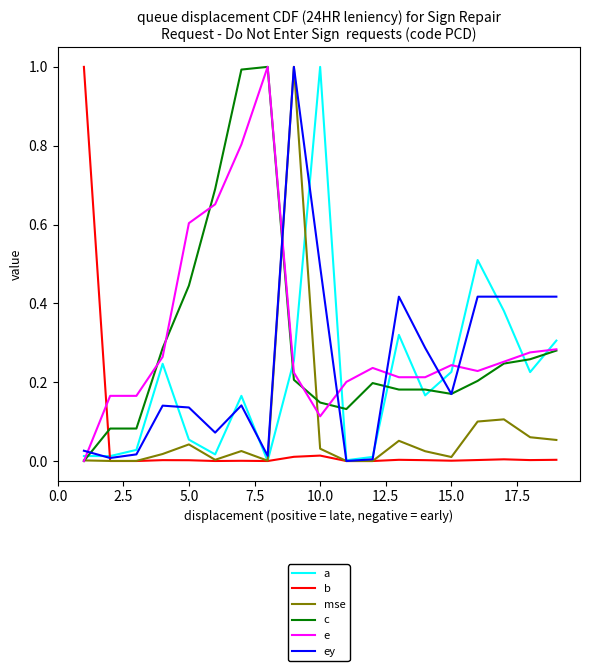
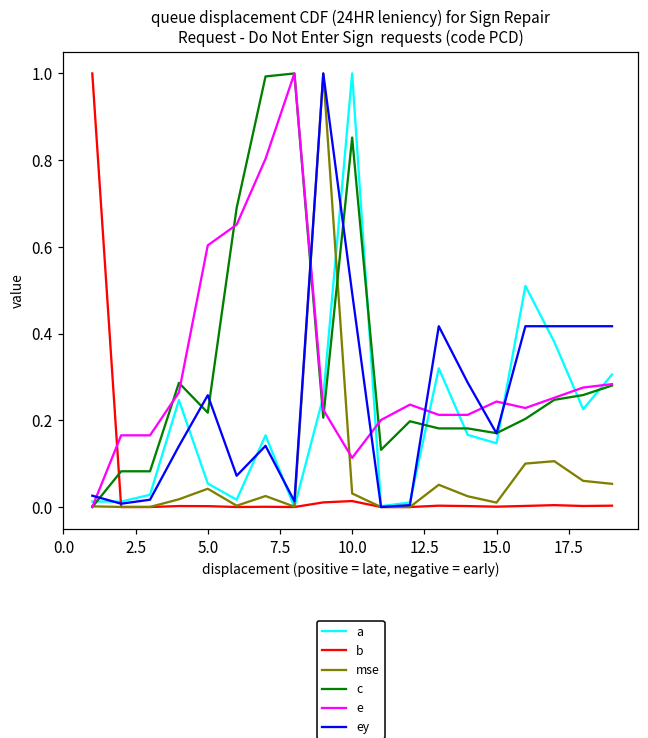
c, 5.0: 0.45 -> 0.22
ey, 5.0: 0.14 -> 0.26
c, 10.0: 0.15 -> 0.85
a, 15.0: 0.23 -> 0.15
